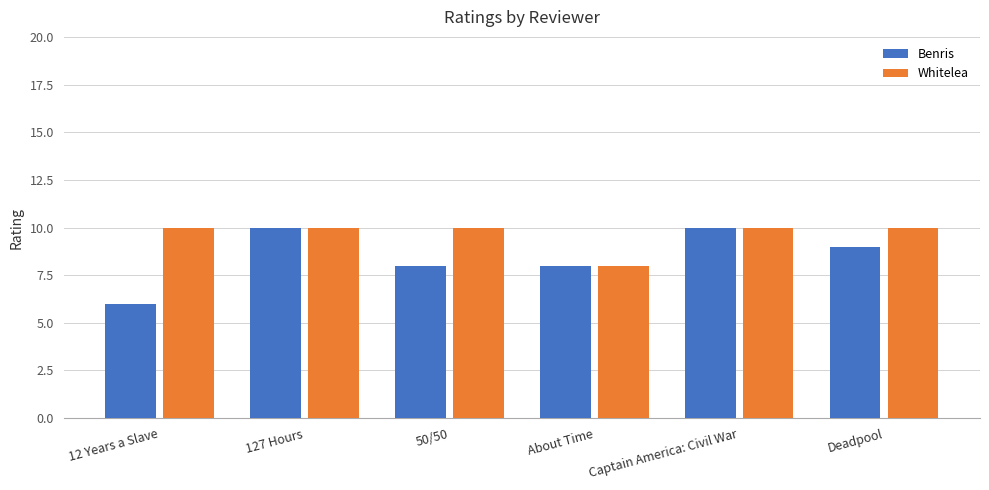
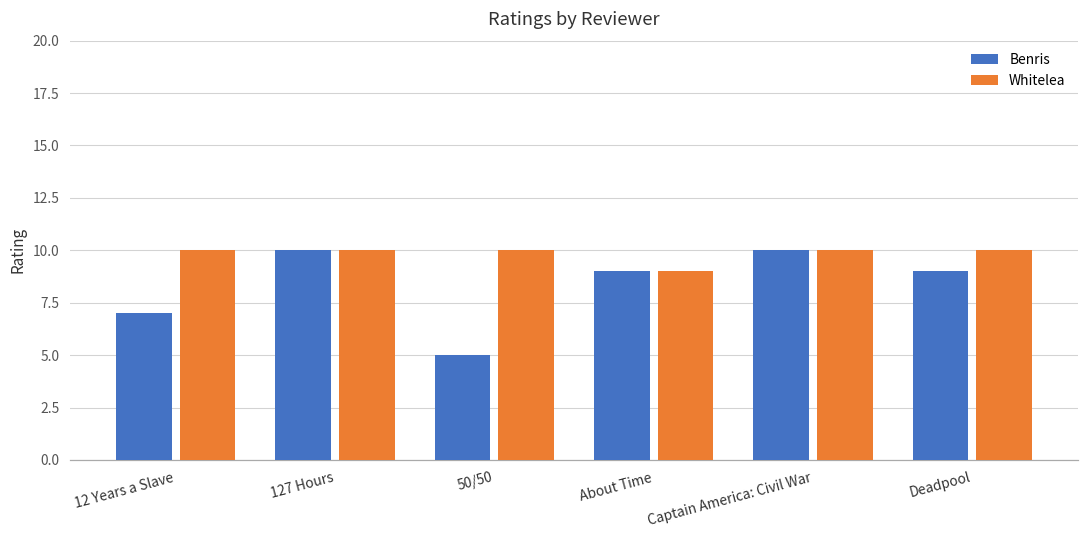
Benris, 12 Years a Slave: 6 -> 7
Benris, 50/50: 8 -> 5
Benris, About Time: 8 -> 9
Whitelea, About Time: 8 -> 9
